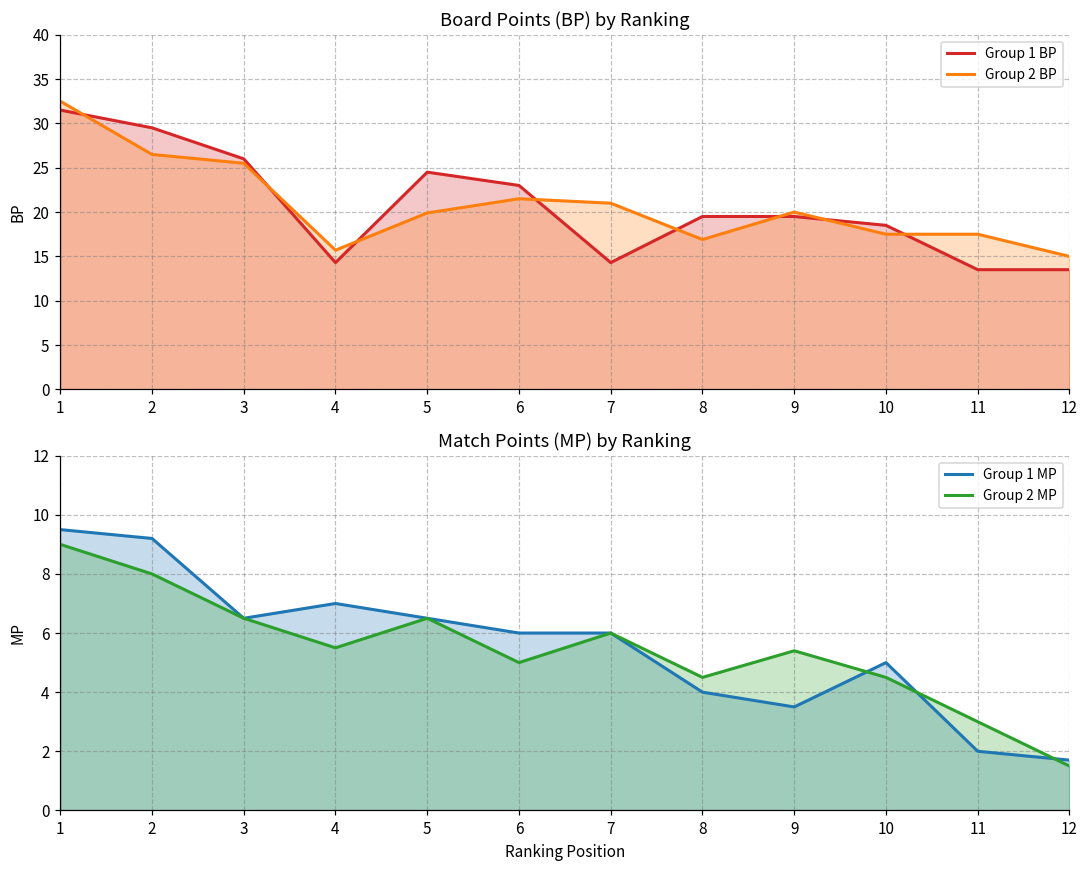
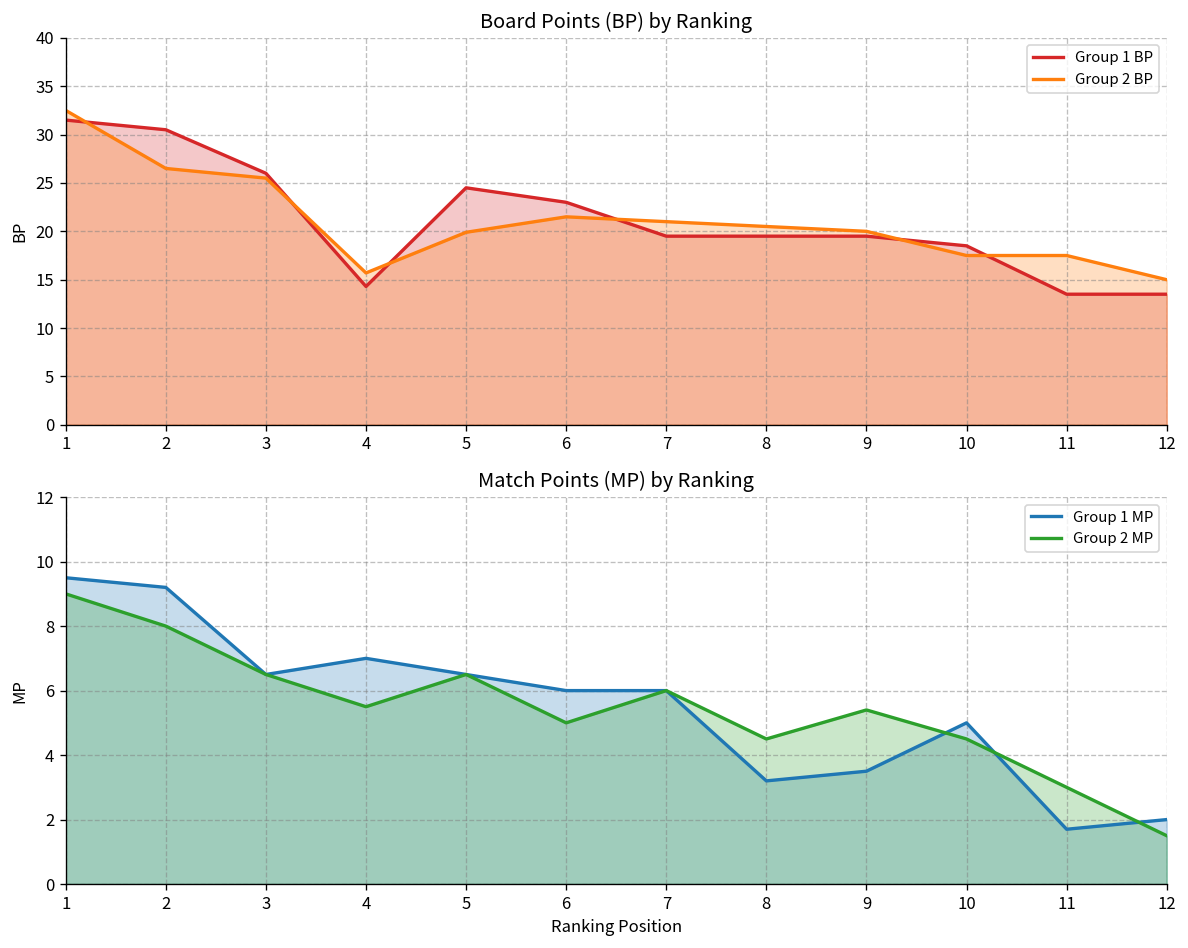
Board Points (BP) by Ranking, Group 1 BP, 2: 30 -> 31
Board Points (BP) by Ranking, Group 1 BP, 7: 14 -> 20
Board Points (BP) by Ranking, Group 2 BP, 8: 17 -> 21
Match Points (MP) by Ranking, Group 1 MP, 8: 4.0 -> 3.2
Match Points (MP) by Ranking, Group 1 MP, 11: 2.0 -> 1.7
Match Points (MP) by Ranking, Group 1 MP, 12: 1.7 -> 2.0
